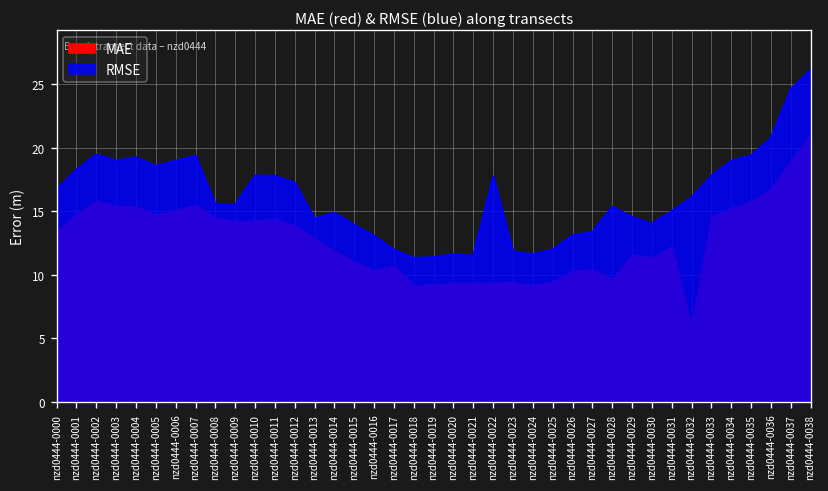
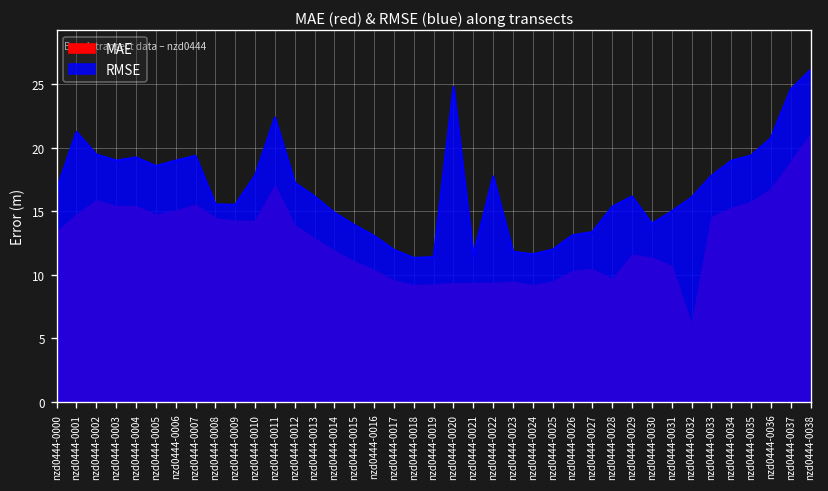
RMSE, nzd0444-0001: 18.3 -> 21.2
MAE, nzd0444-0011: 14.4 -> 17.0
RMSE, nzd0444-0011: 17.8 -> 22.4
RMSE, nzd0444-0013: 14.4 -> 16.2
MAE, nzd0444-0017: 10.7 -> 9.5
RMSE, nzd0444-0020: 11.6 -> 24.8
RMSE, nzd0444-0029: 14.5 -> 16.2
MAE, nzd0444-0031: 12.2 -> 10.7
